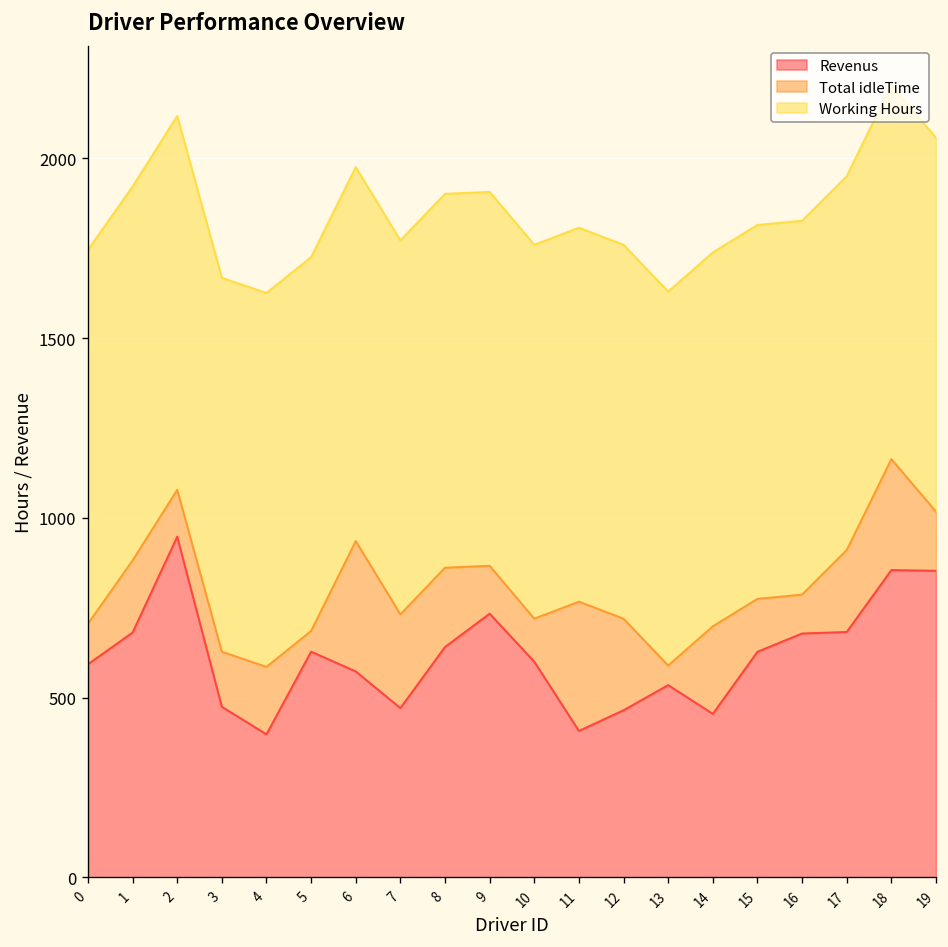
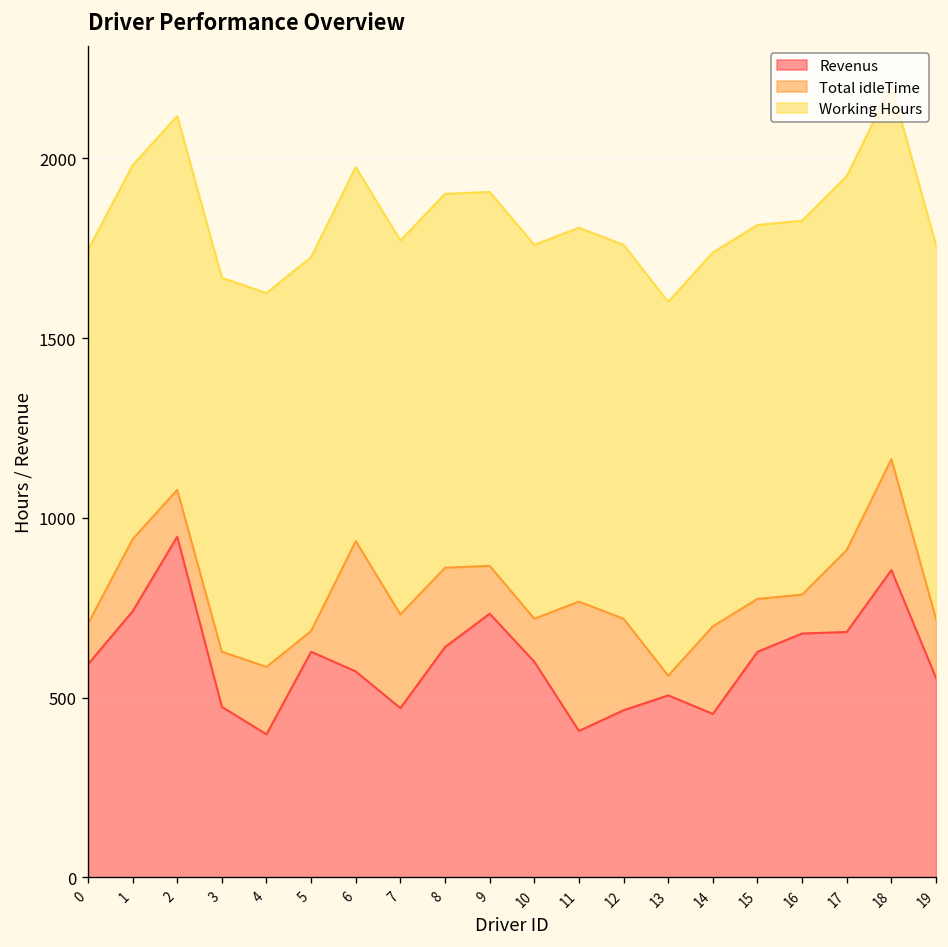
Revenus, 1: 680 -> 740
Revenus, 13: 530 -> 510
Revenus, 19: 850 -> 550
